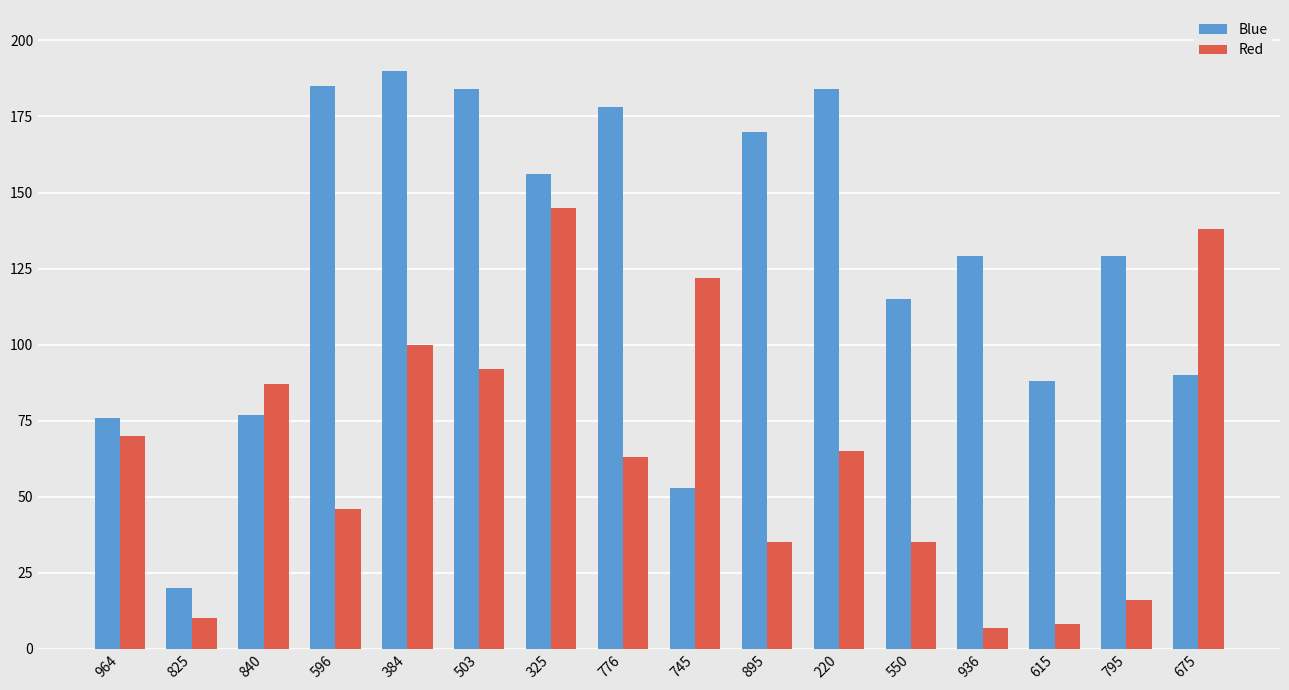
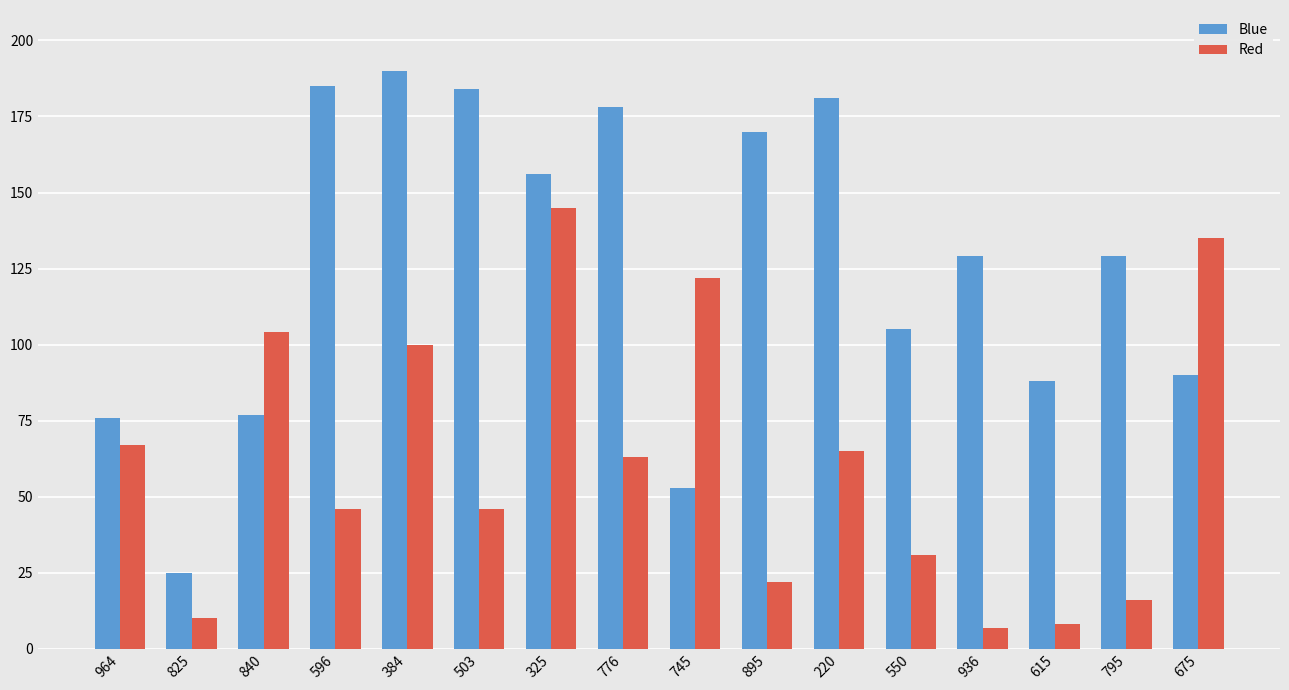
Red, 964: 70 -> 67
Blue, 825: 20 -> 25
Red, 840: 87 -> 104
Red, 503: 92 -> 46
Red, 895: 35 -> 22
Blue, 220: 184 -> 181
Blue, 550: 115 -> 105
Red, 550: 35 -> 31
Red, 675: 138 -> 135
